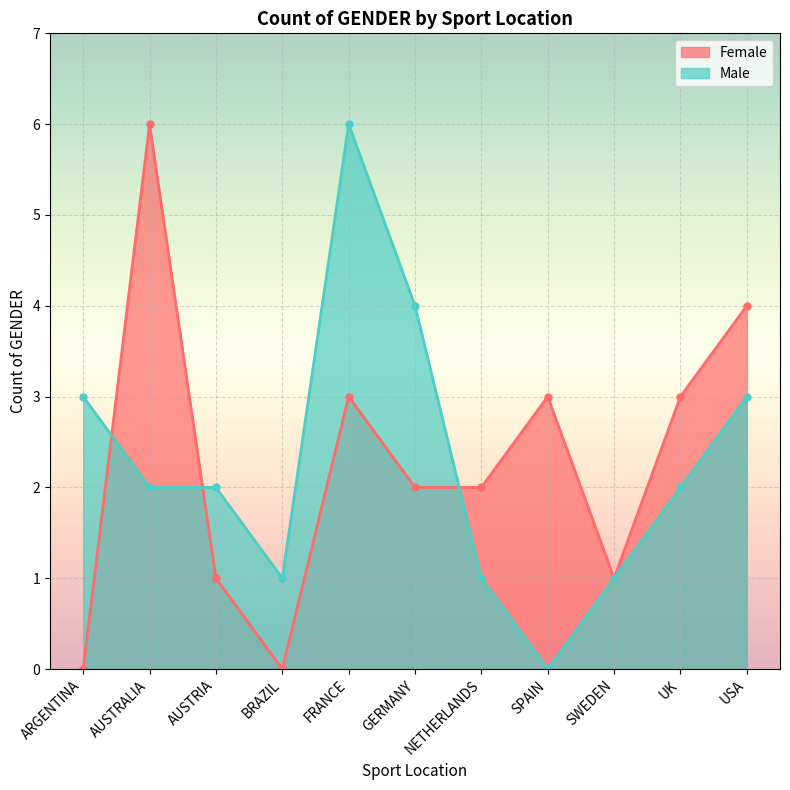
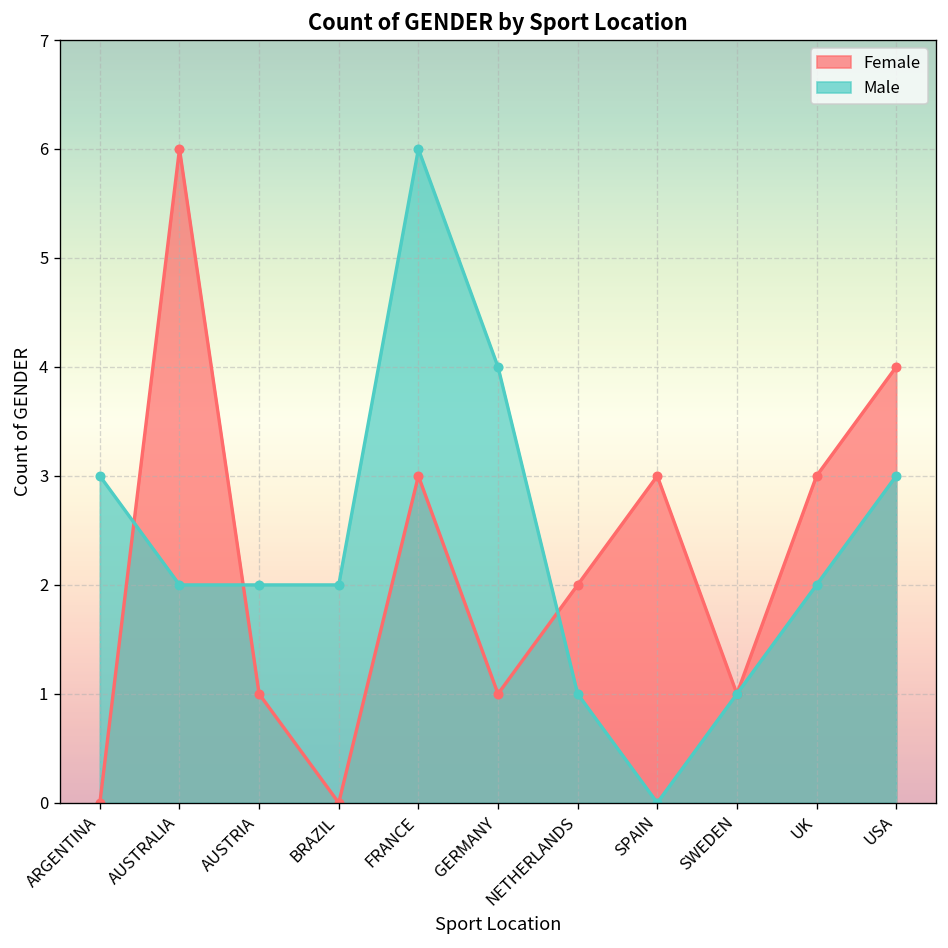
Male, BRAZIL: 1 -> 2
Female, GERMANY: 2 -> 1
